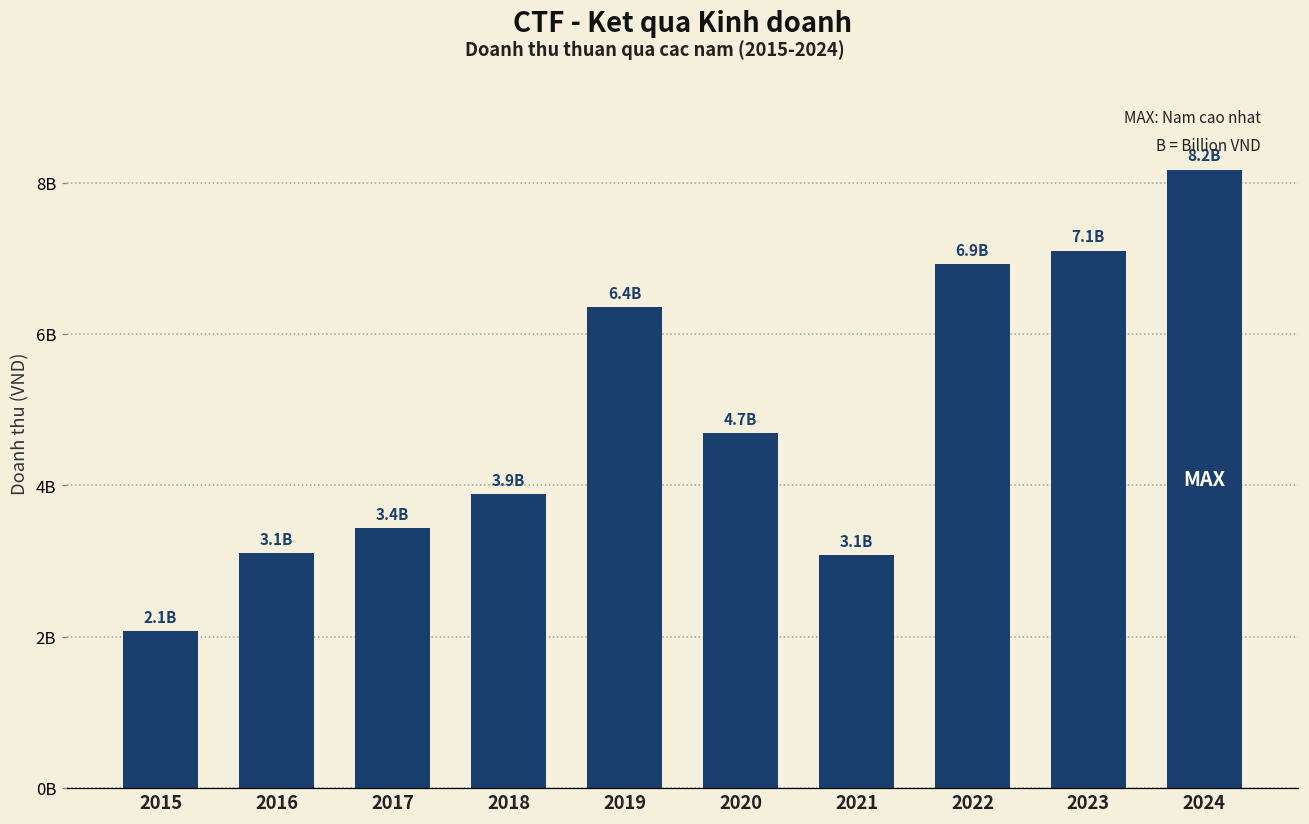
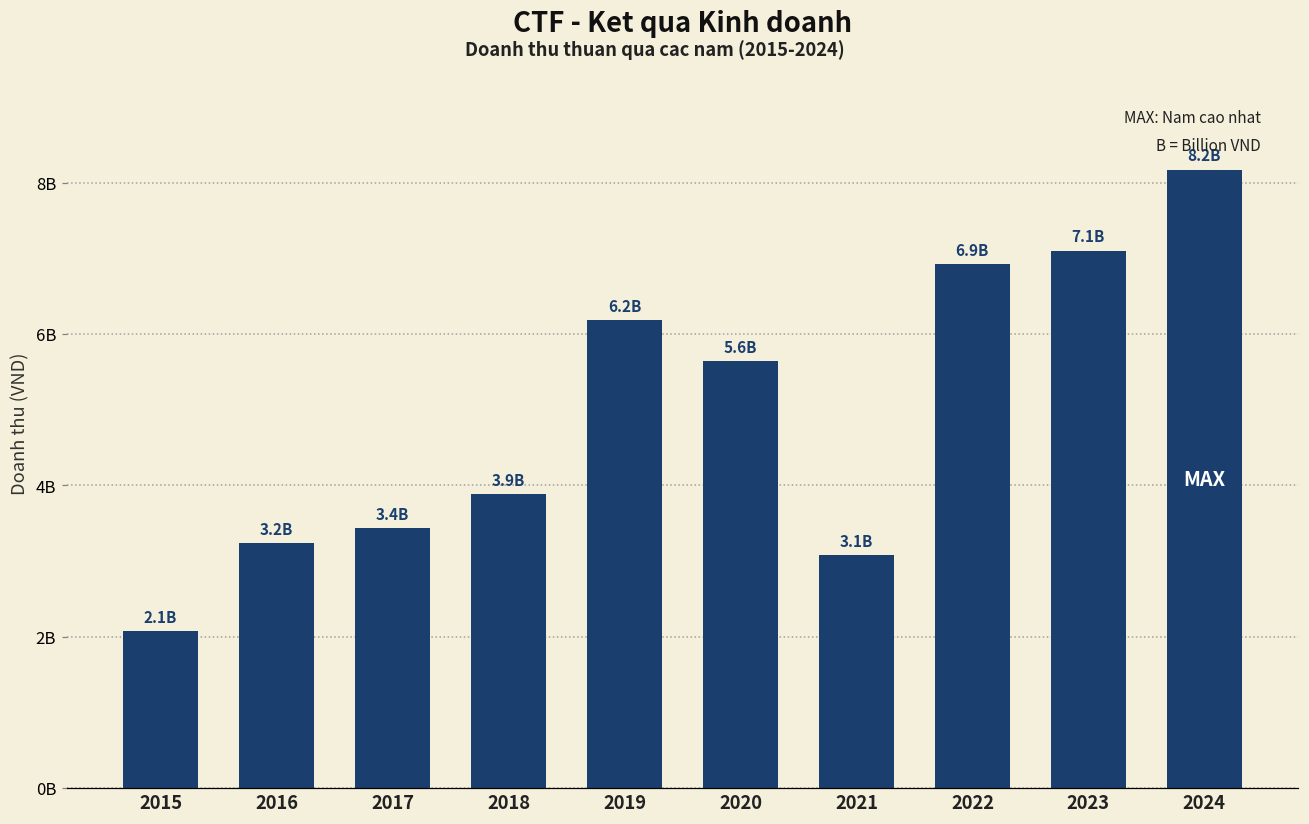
2016: 3.1B -> 3.2B
2019: 6.4B -> 6.2B
2020: 4.7B -> 5.6B
